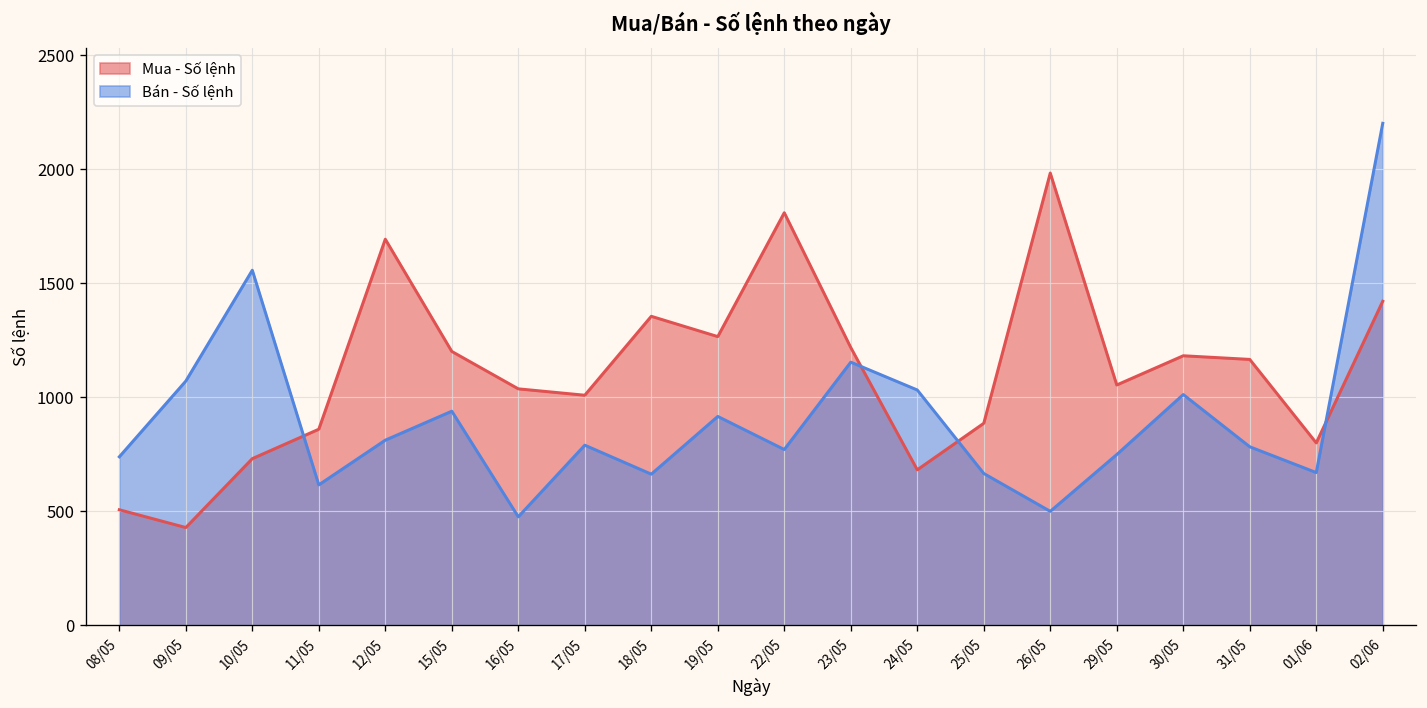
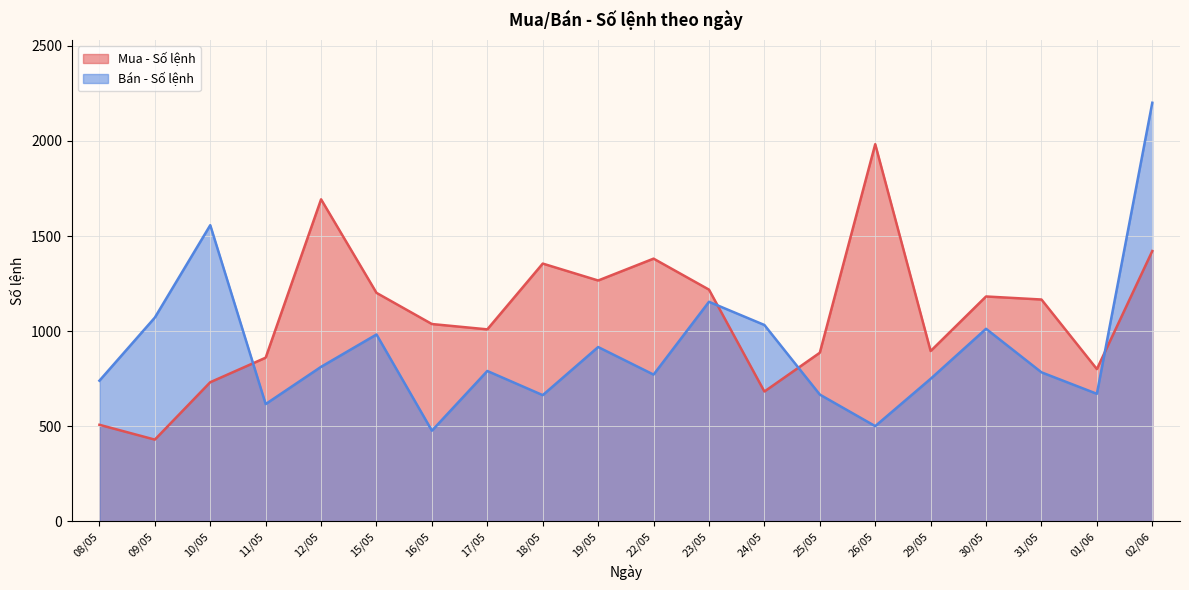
Bán - Số lệnh, 15/05: 940 -> 980
Mua - Số lệnh, 22/05: 1810 -> 1380
Mua - Số lệnh, 29/05: 1050 -> 900
